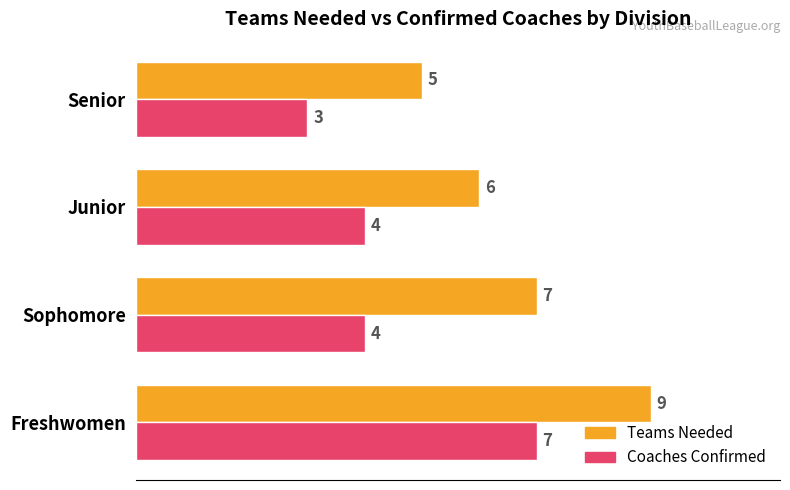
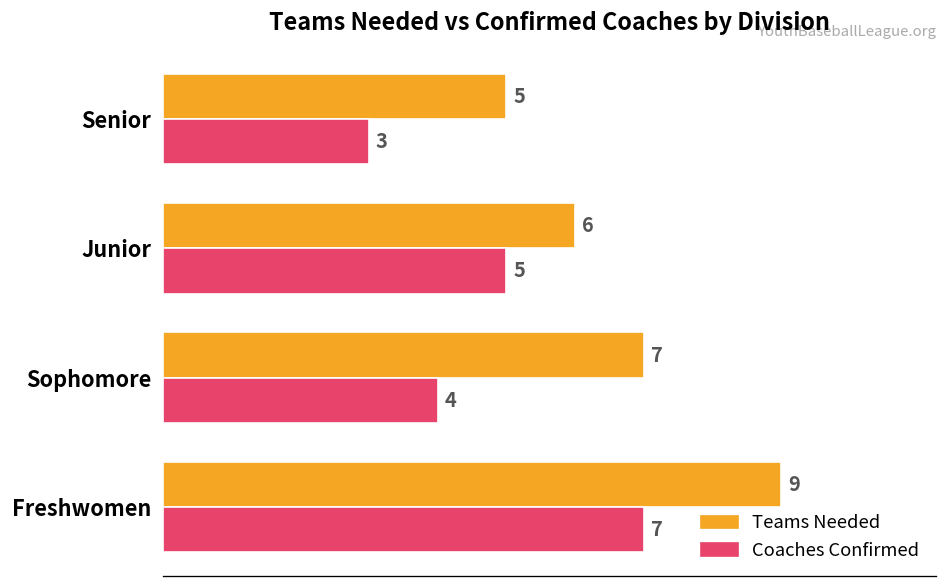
Coaches Confirmed, Junior: 4 -> 5
